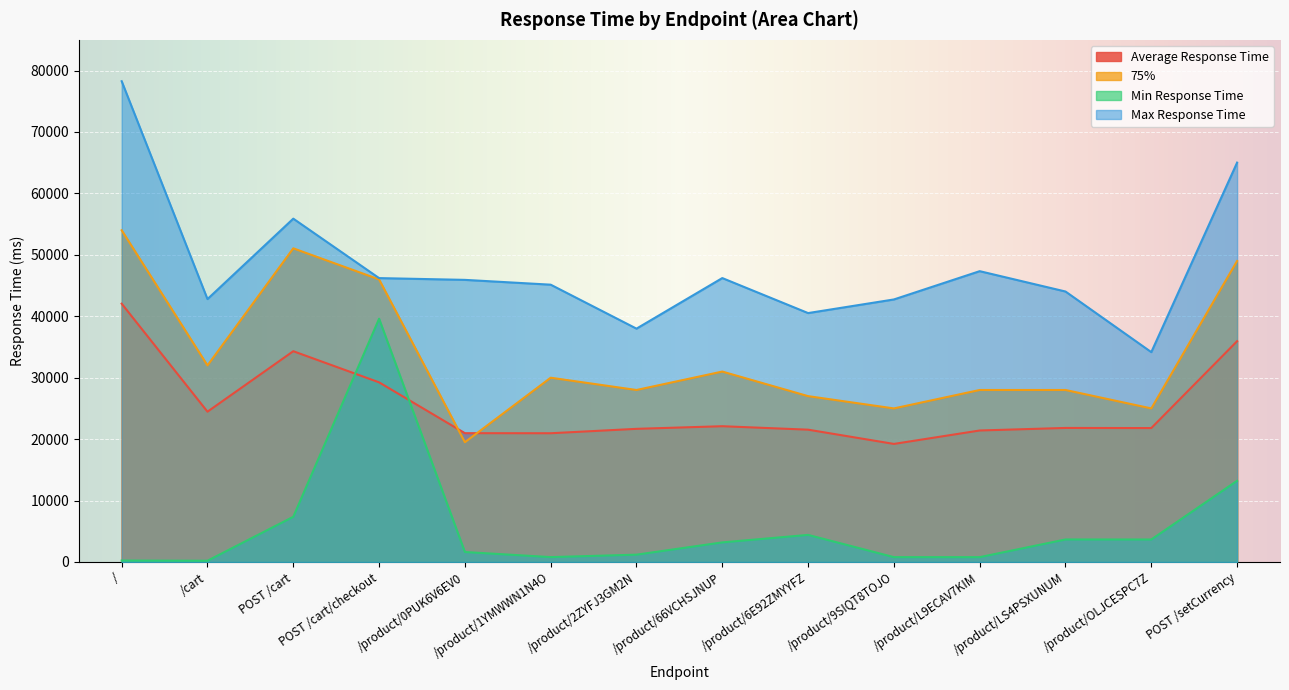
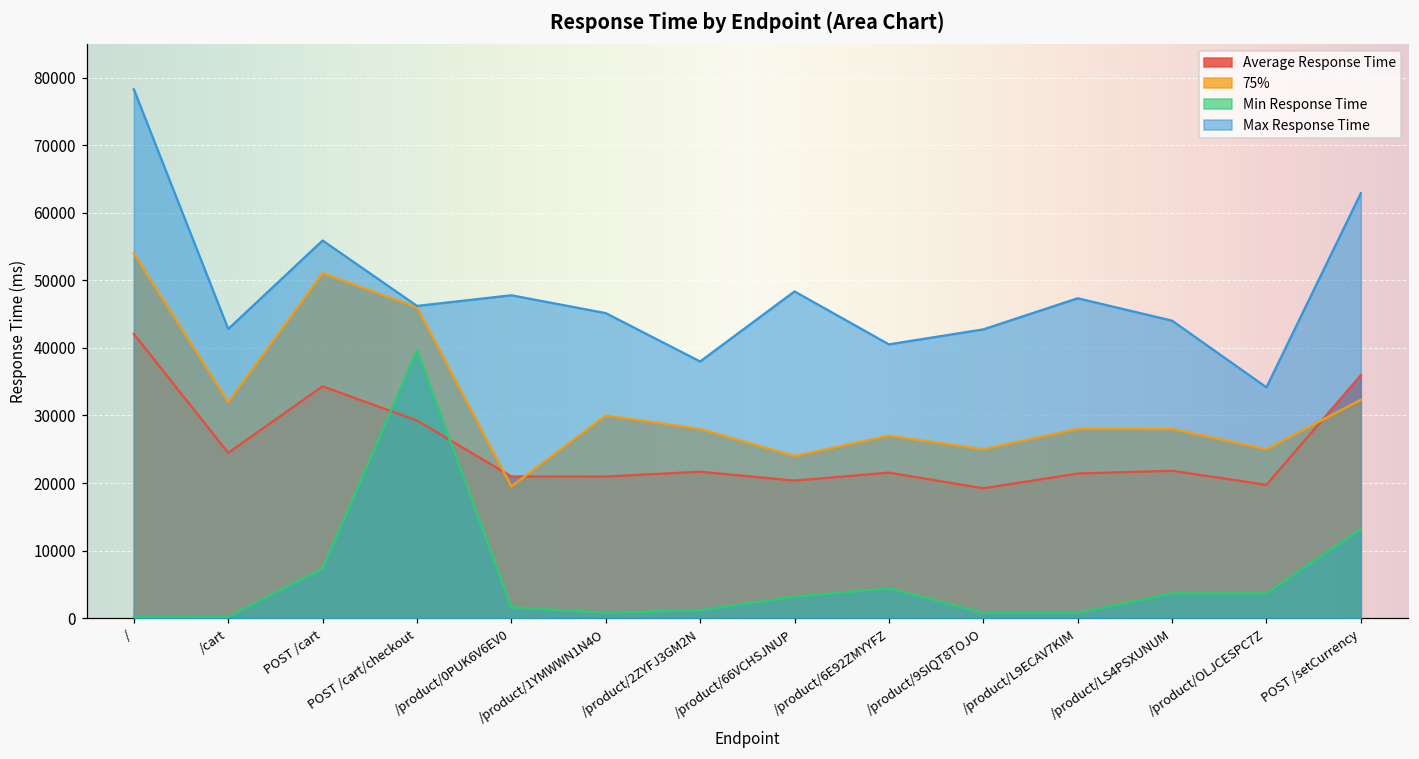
Max Response Time, /product/0PUK6V6EV0: 46000 -> 48000
Average Response Time, /product/66VCHSJNUP: 22000 -> 20000
75%, /product/66VCHSJNUP: 31000 -> 24000
Max Response Time, /product/66VCHSJNUP: 46000 -> 48000
Average Response Time, /product/OLJCESPC7Z: 22000 -> 20000
75%, POST /setCurrency: 49000 -> 32000
Max Response Time, POST /setCurrency: 65000 -> 63000
